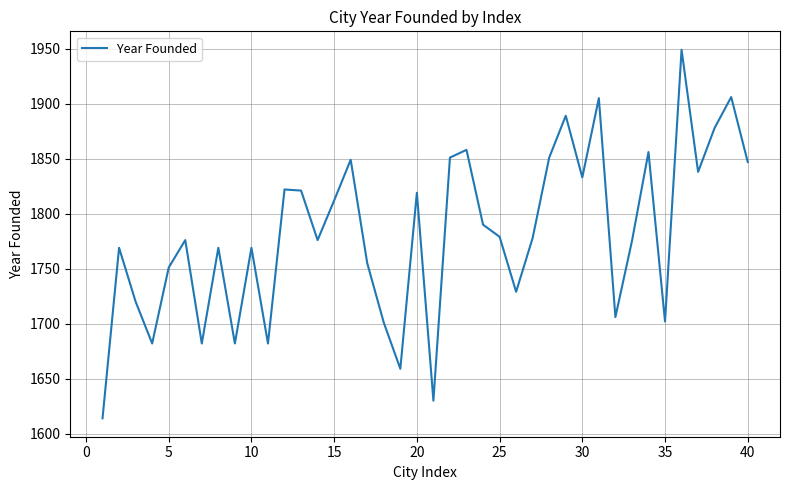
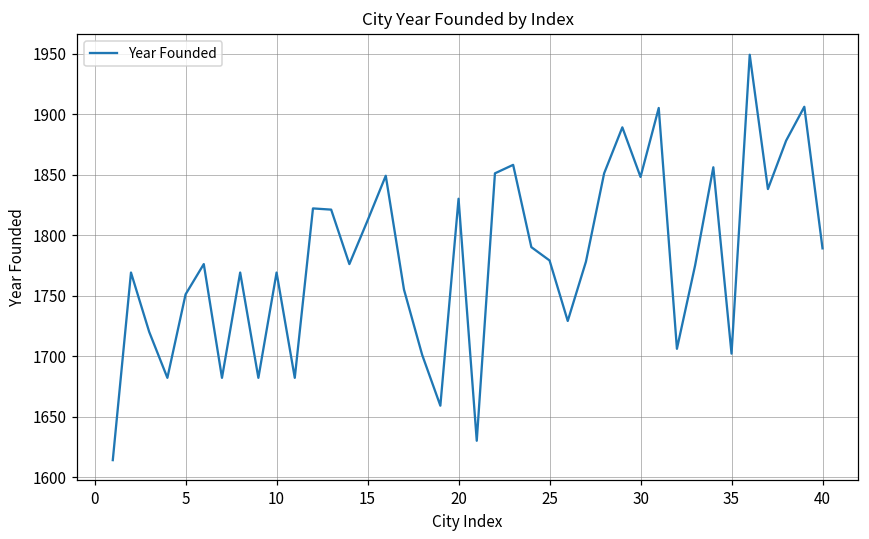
20: 1819 -> 1830
30: 1833 -> 1848
40: 1847 -> 1789
